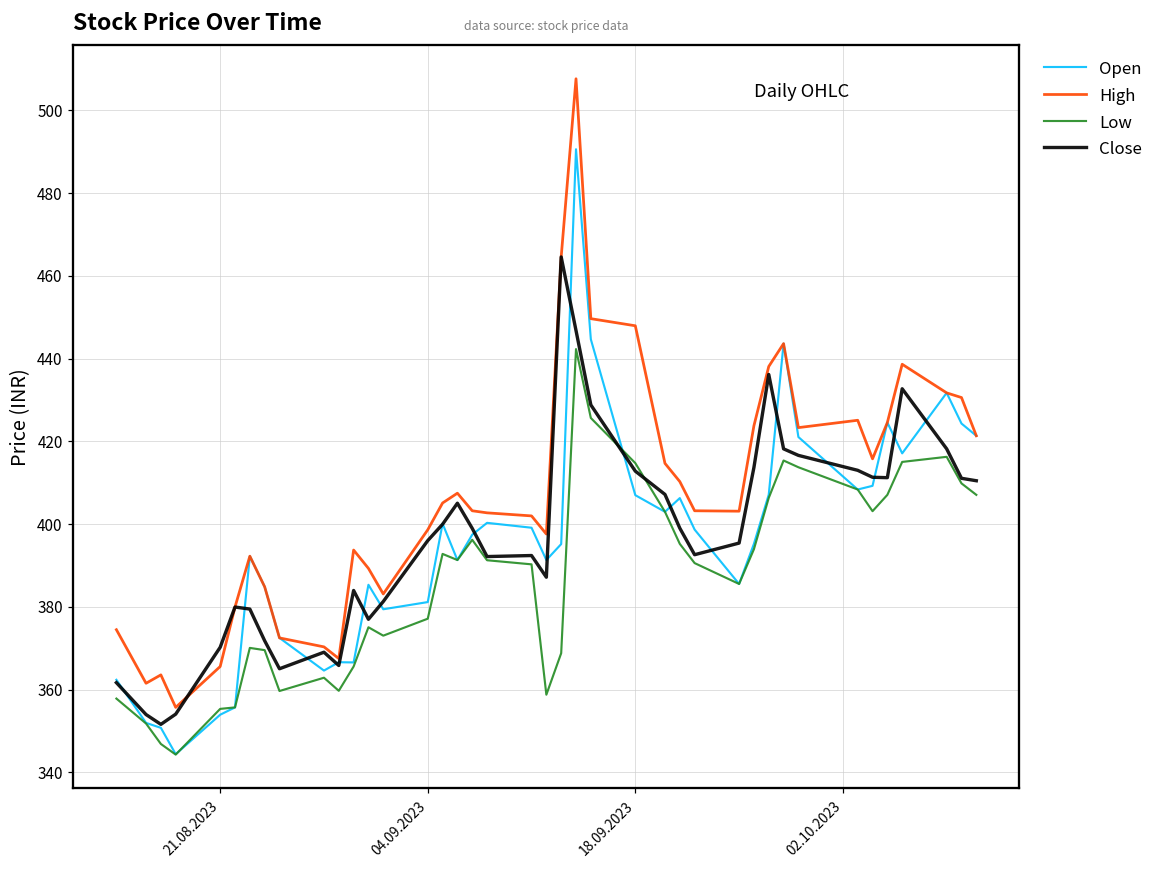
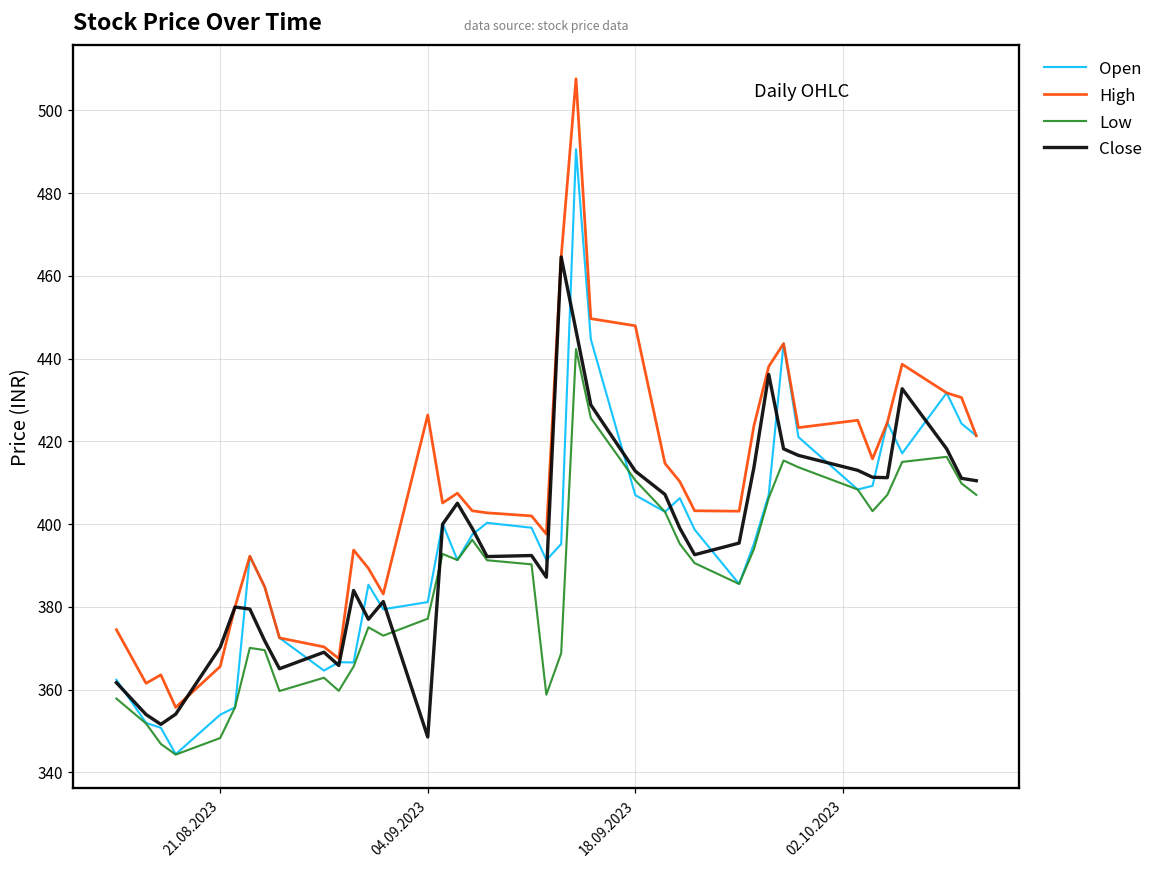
Low, 21.08.2023: 355 -> 348
High, 04.09.2023: 399 -> 426
Close, 04.09.2023: 396 -> 349
Low, 18.09.2023: 415 -> 411
